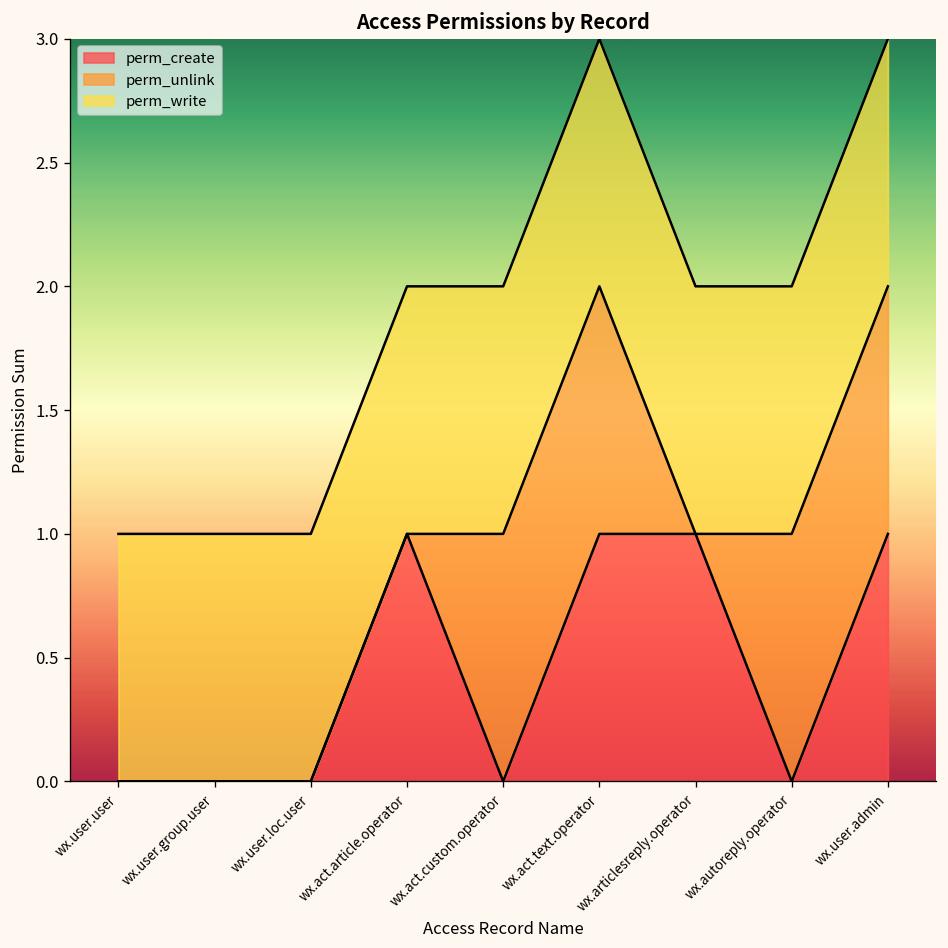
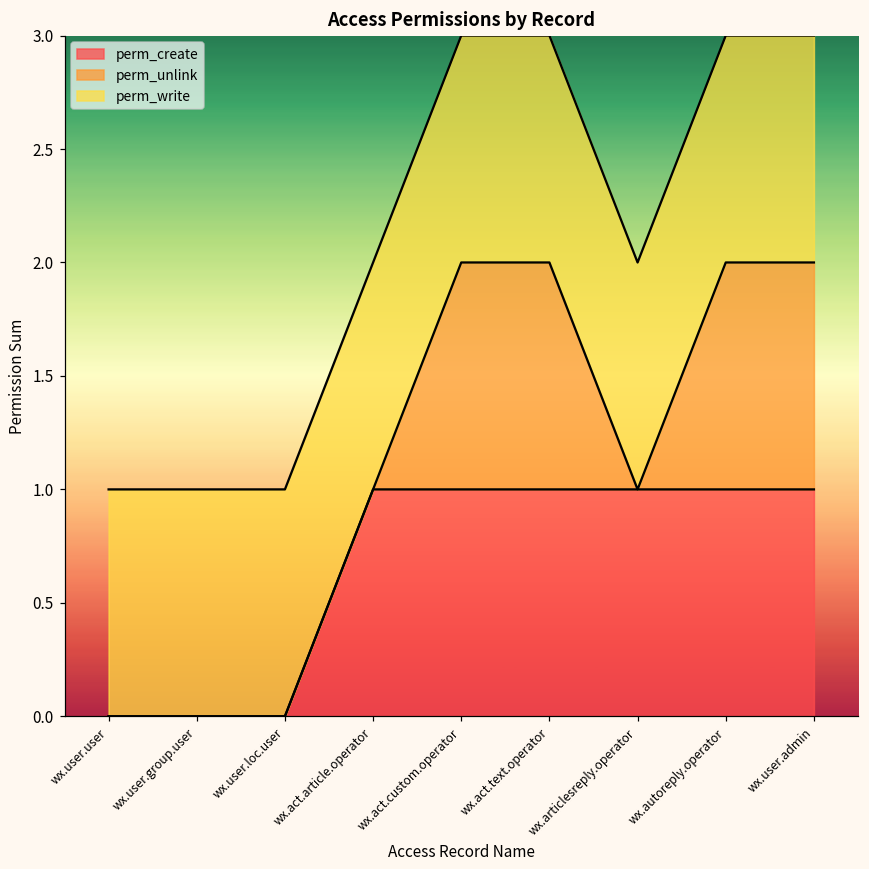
perm_create, wx.act.custom.operator: 0 -> 1
perm_create, wx.autoreply.operator: 0 -> 1
